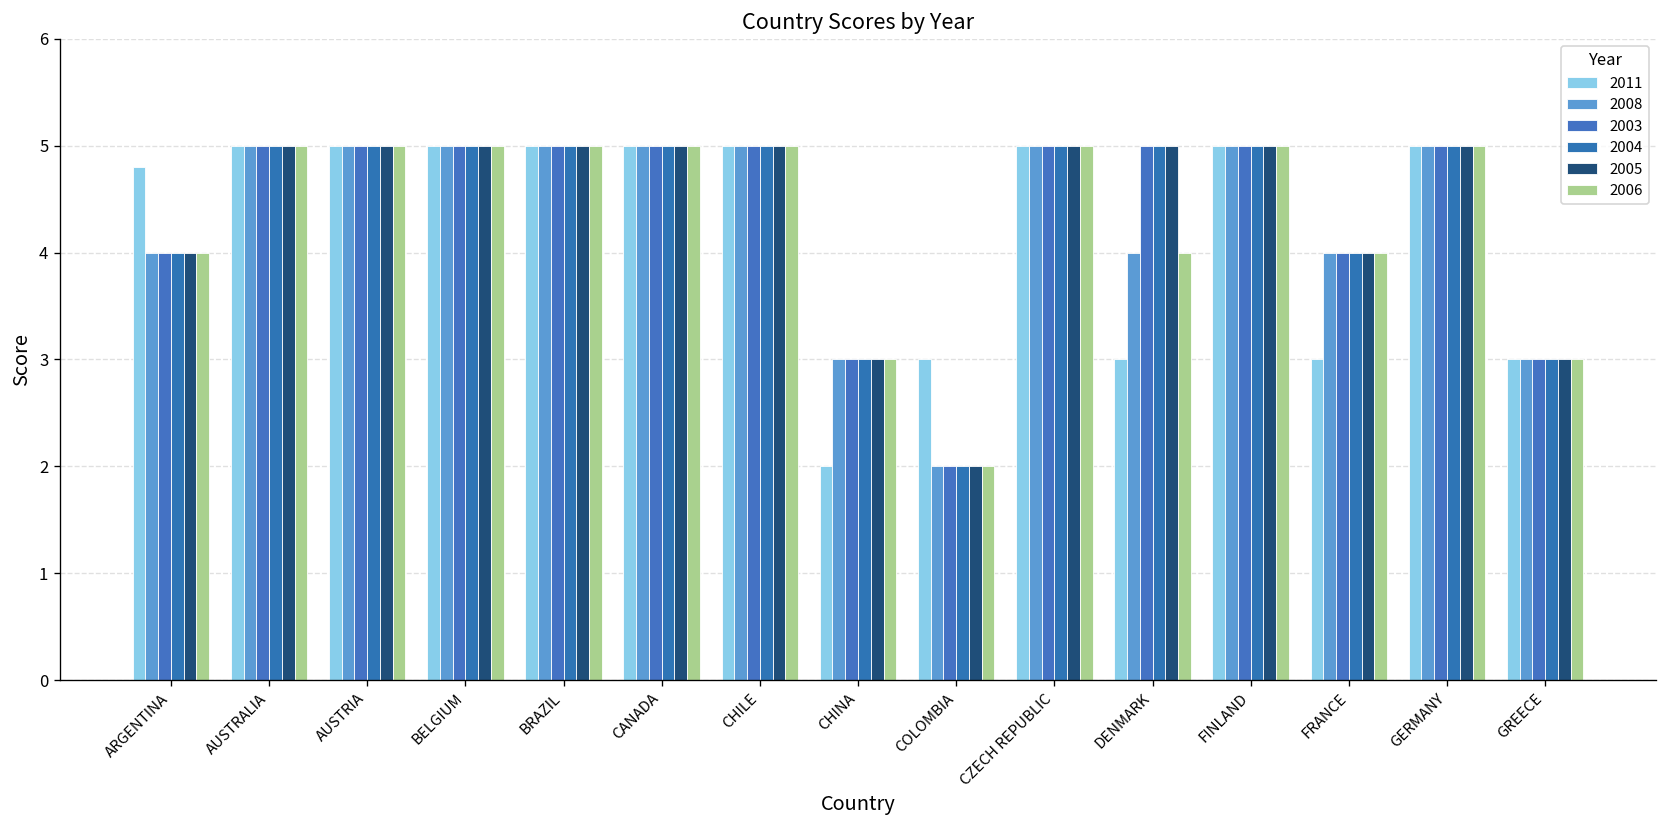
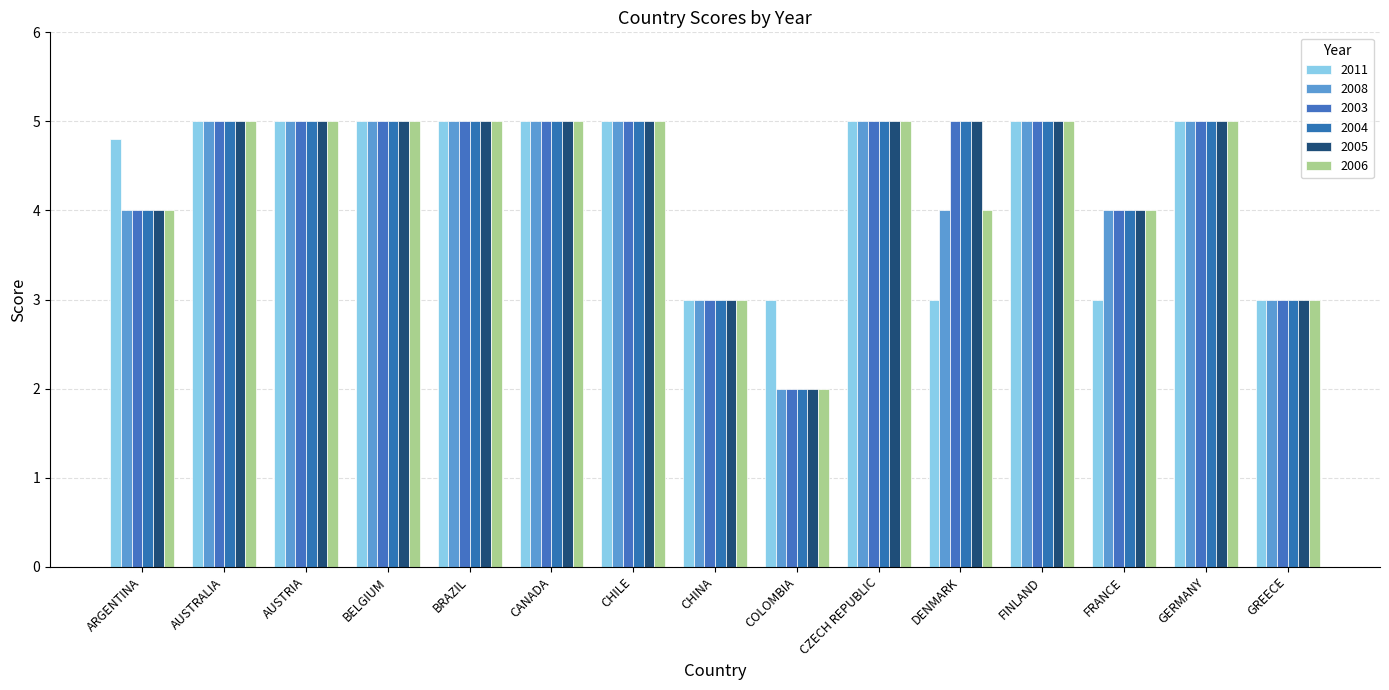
2011, CHINA: 2 -> 3
